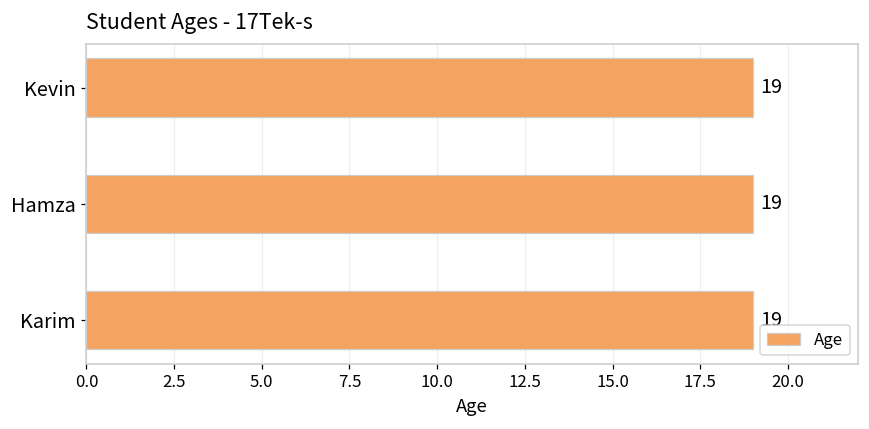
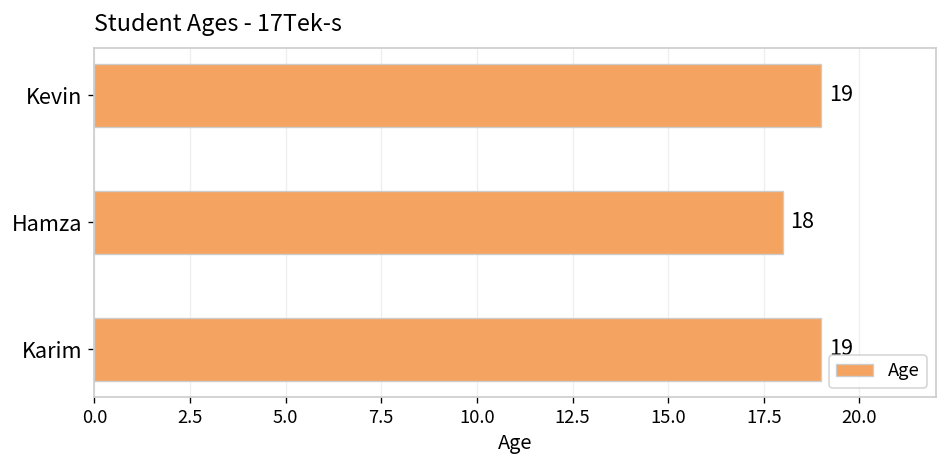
Hamza: 19 -> 18
